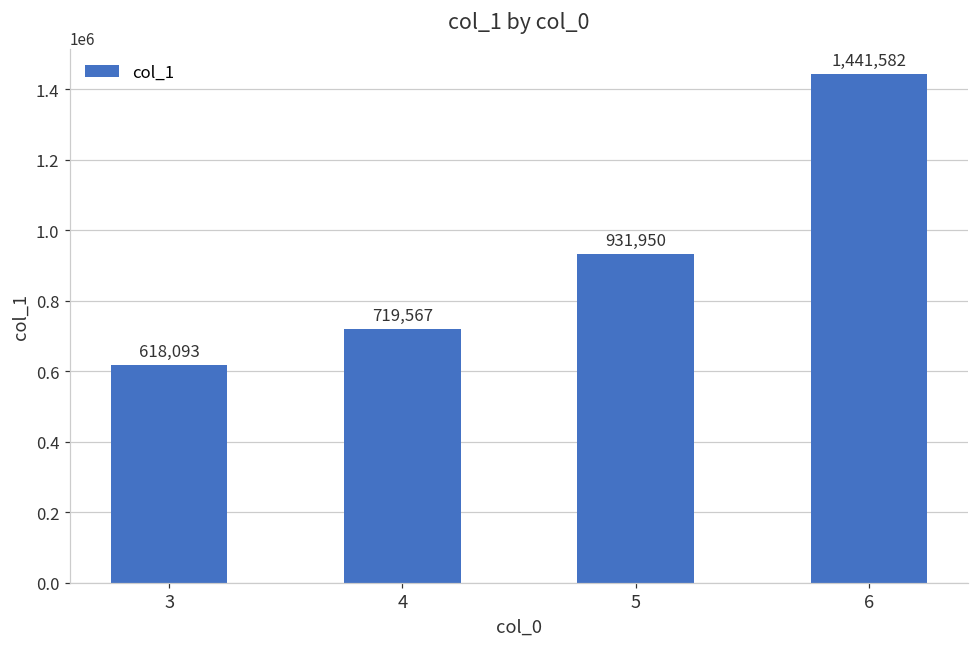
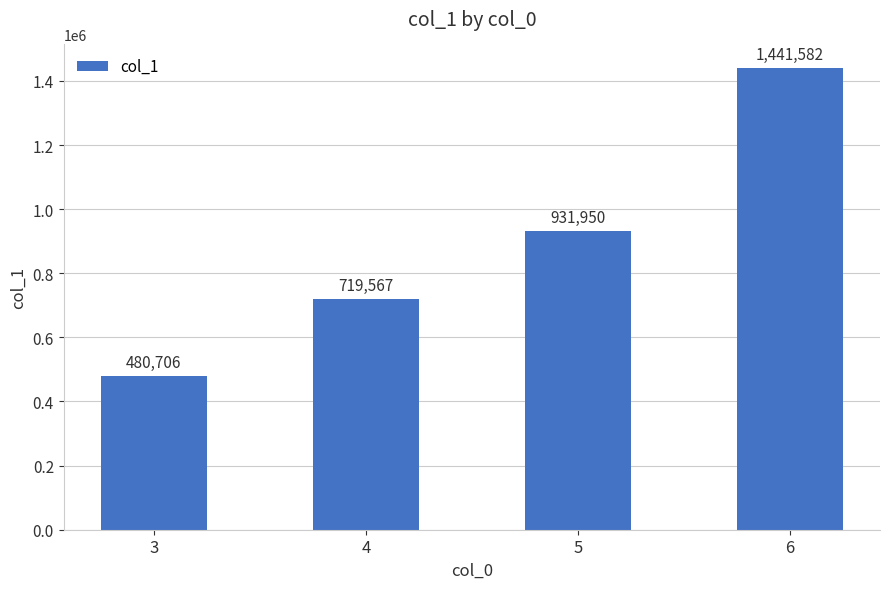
3: 618,093 -> 480,706
